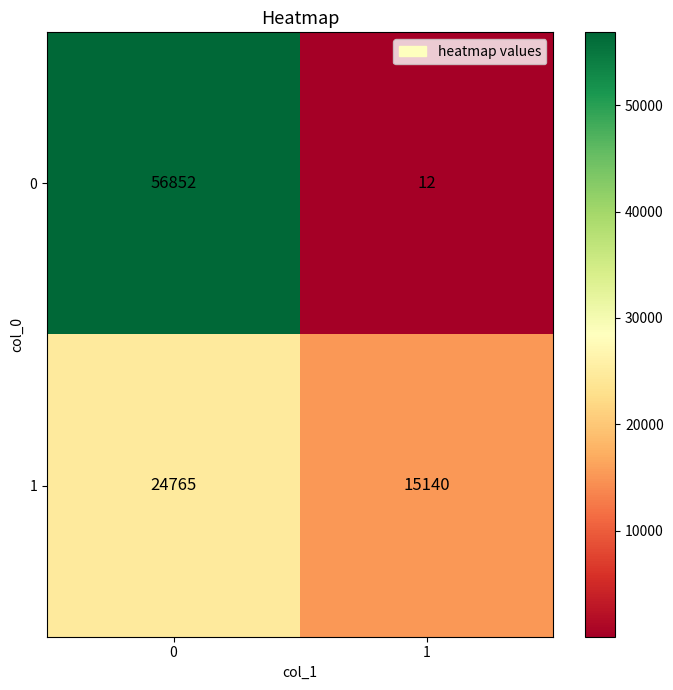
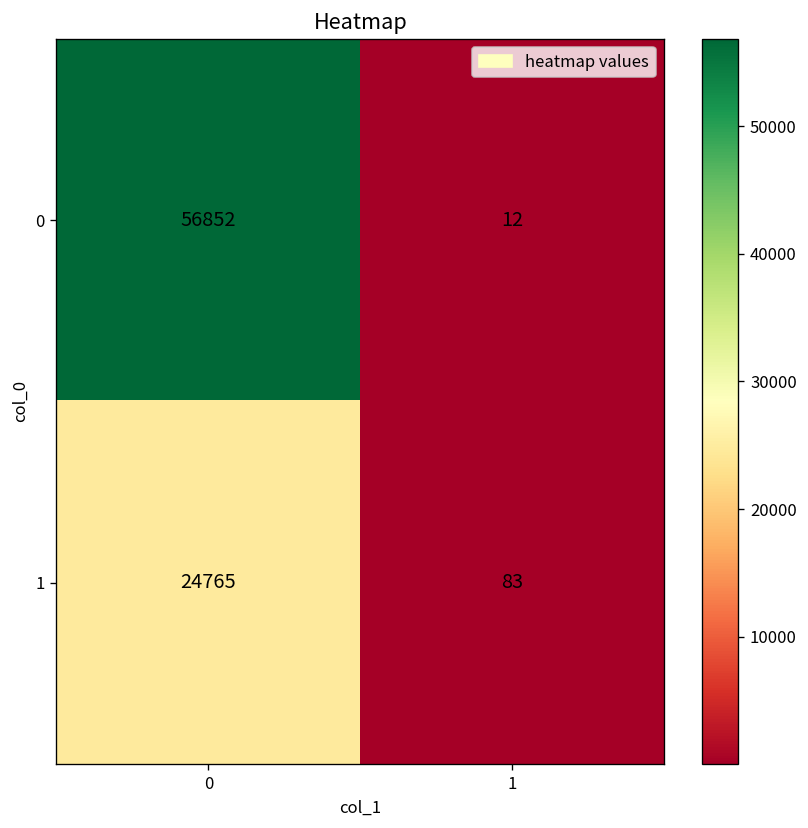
1, 1: 15140 -> 83
